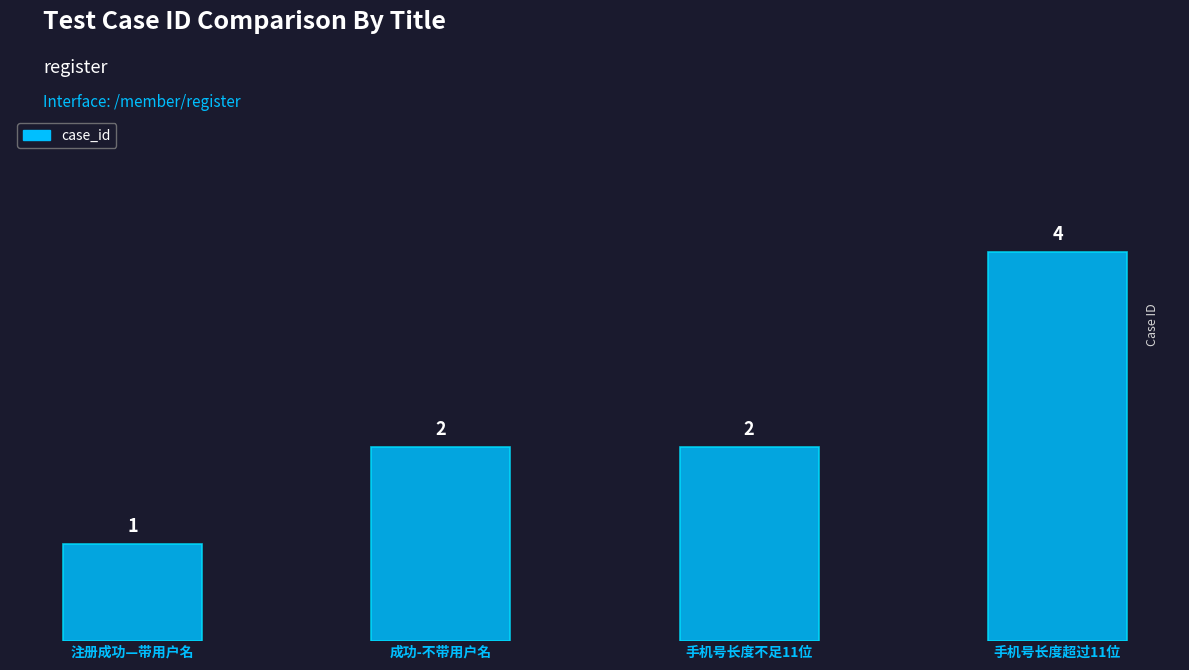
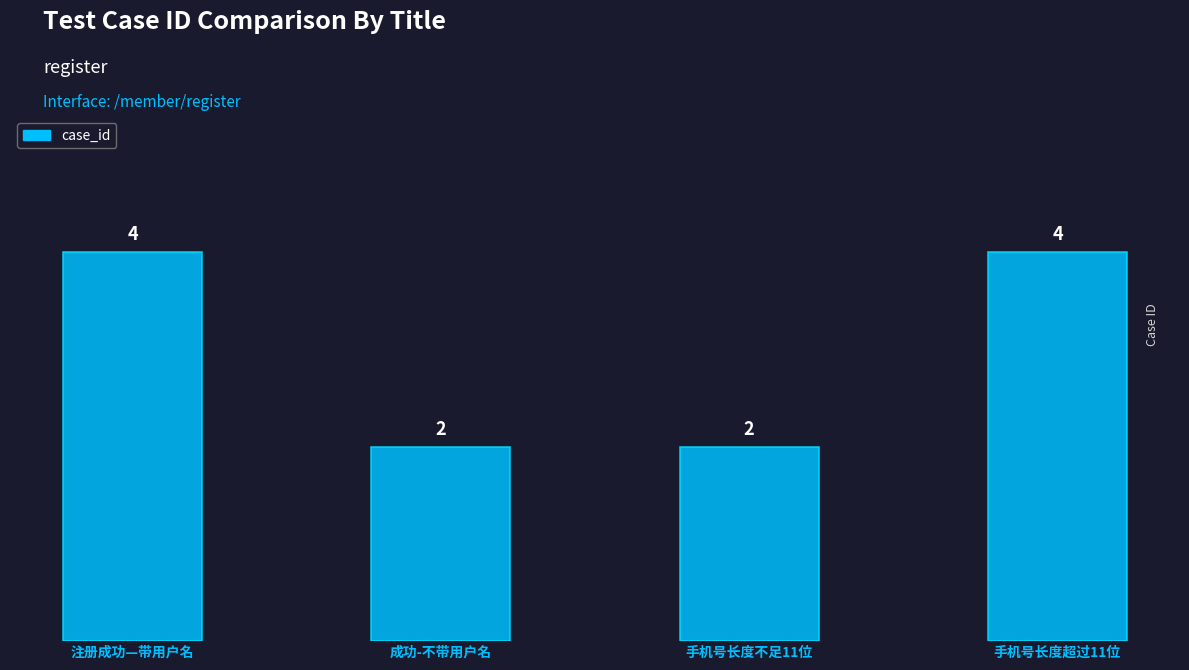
注册成功—带用户名: 1 -> 4
